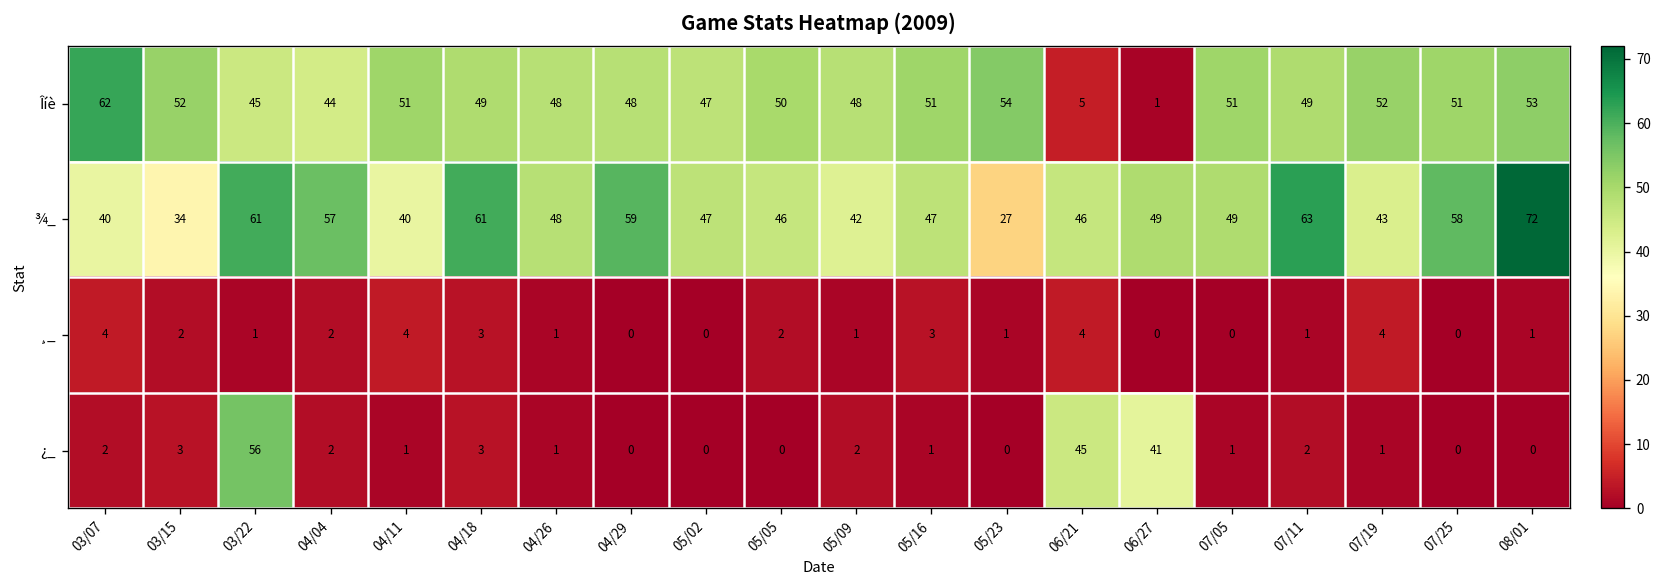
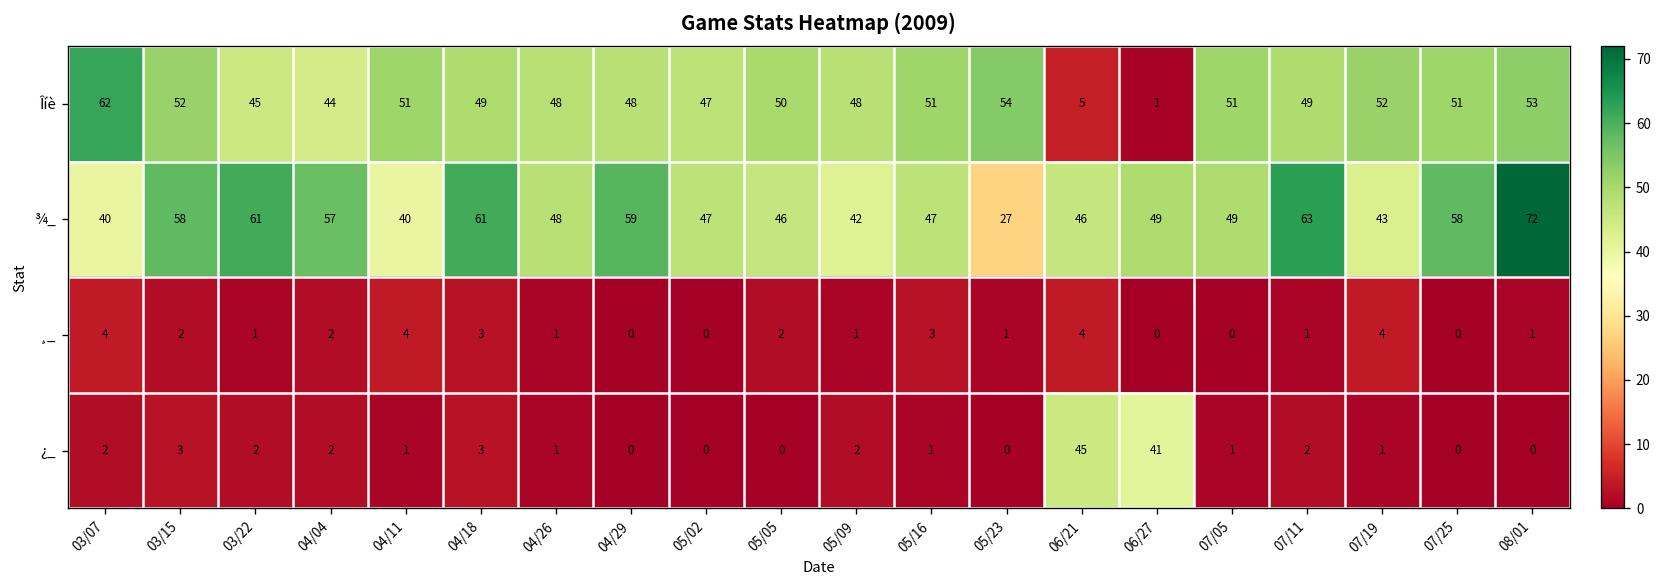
¾_, 03/15: 34 -> 58
¿_, 03/22: 56 -> 2
